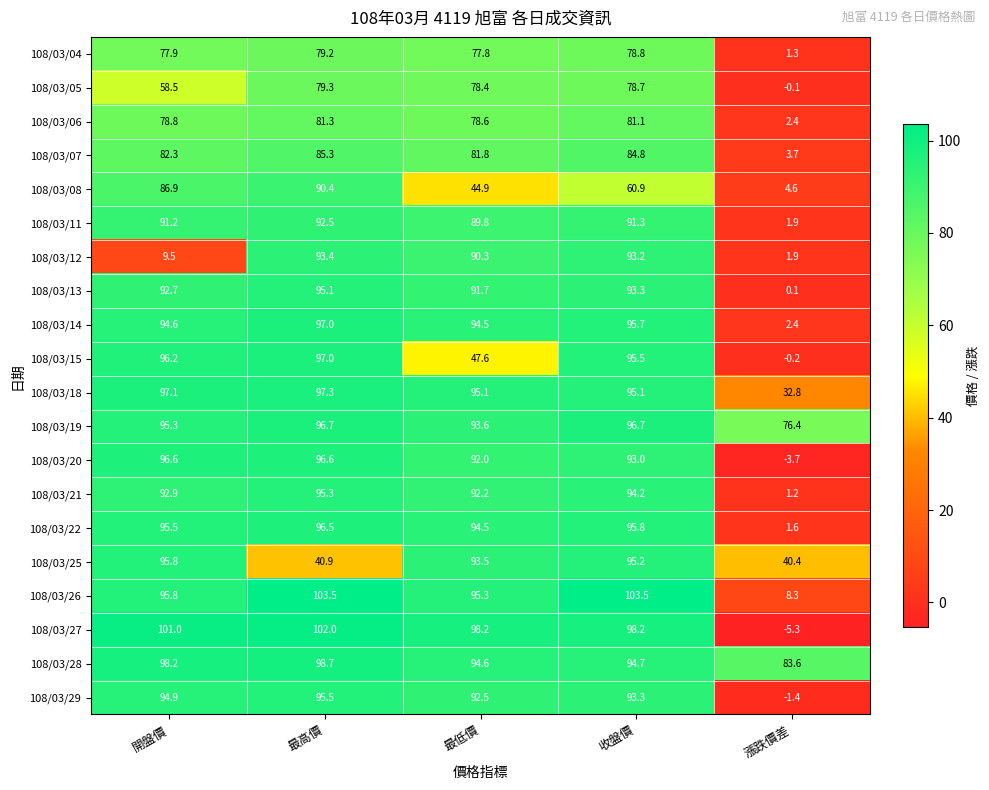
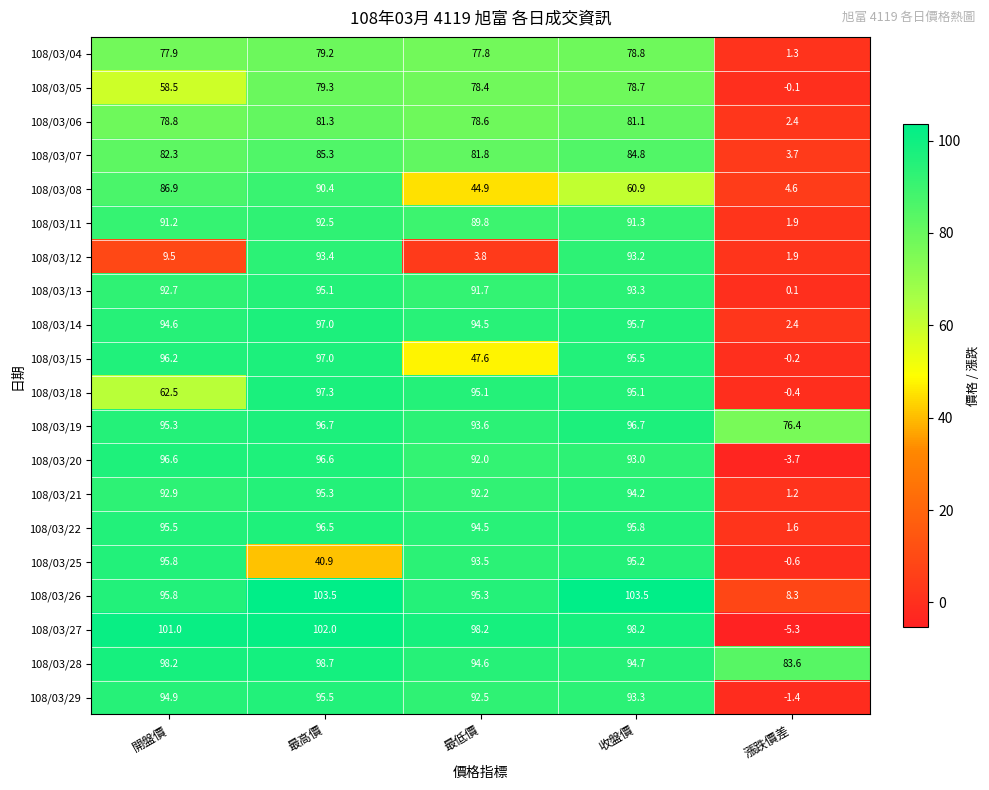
108/03/12, 最低價: 90.3 -> 3.8
108/03/18, 開盤價: 97.1 -> 62.5
108/03/18, 漲跌價差: 32.8 -> -0.4
108/03/25, 漲跌價差: 40.4 -> -0.6
